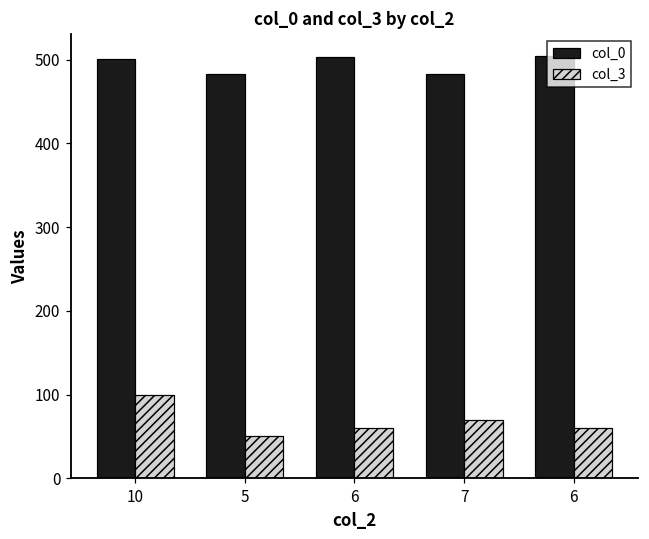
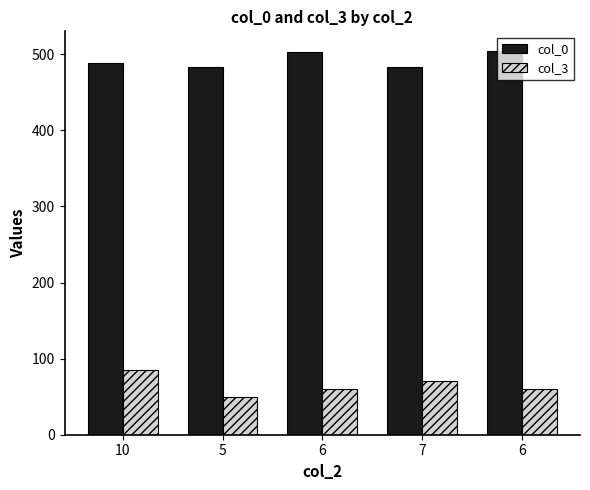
col_0, 10: 500 -> 490
col_3, 10: 100 -> 90
